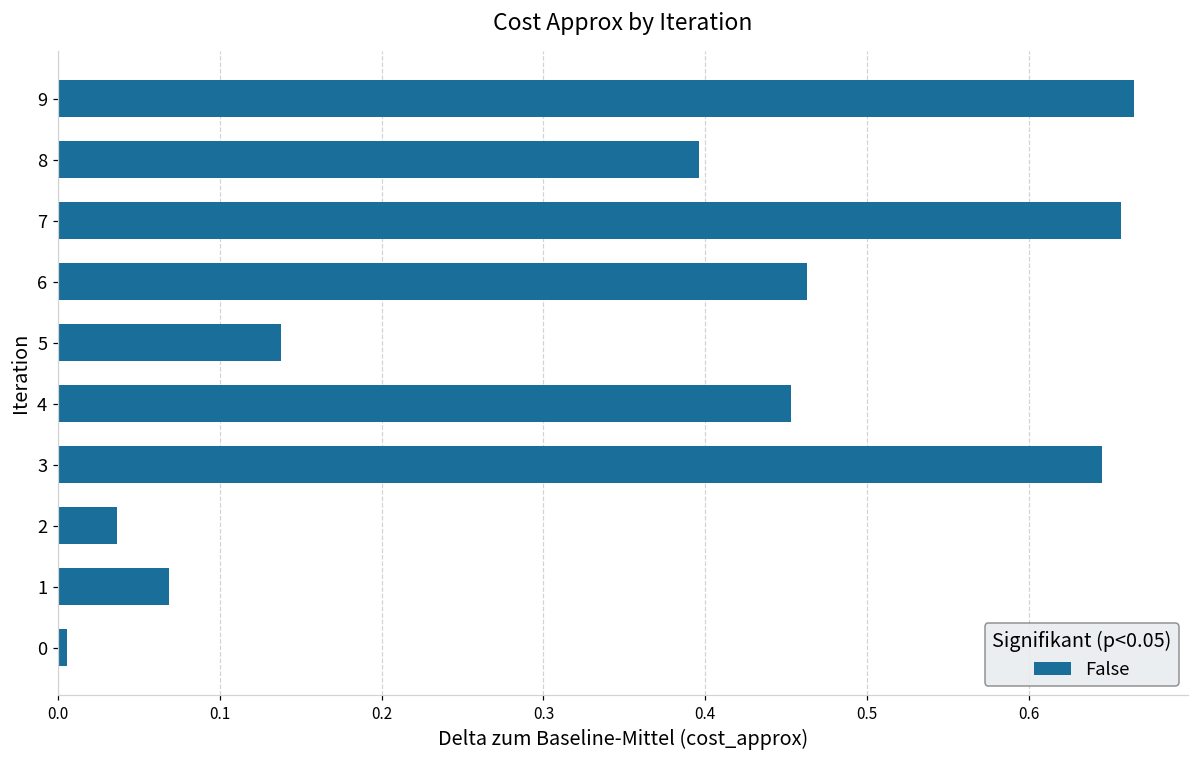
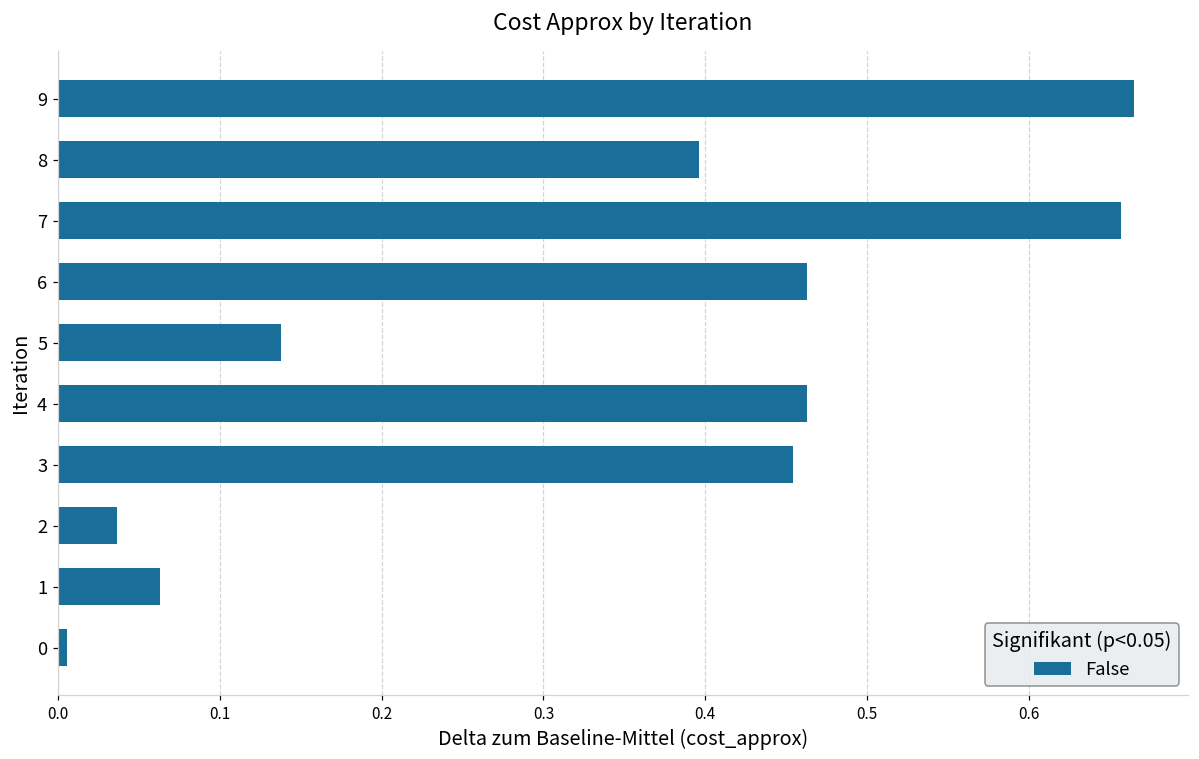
4: 0.453 -> 0.463
3: 0.645 -> 0.454
1: 0.069 -> 0.063
